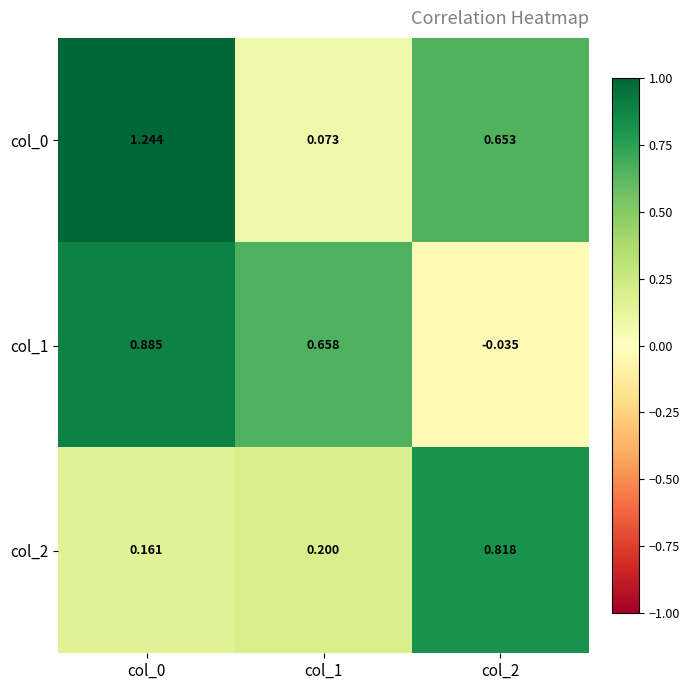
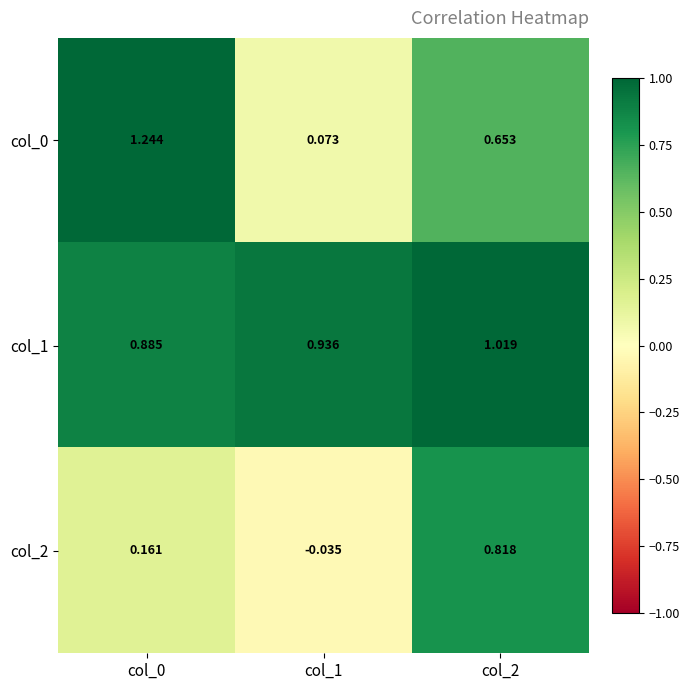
col_1, col_1: 0.658 -> 0.936
col_1, col_2: -0.035 -> 1.019
col_2, col_1: 0.200 -> -0.035
